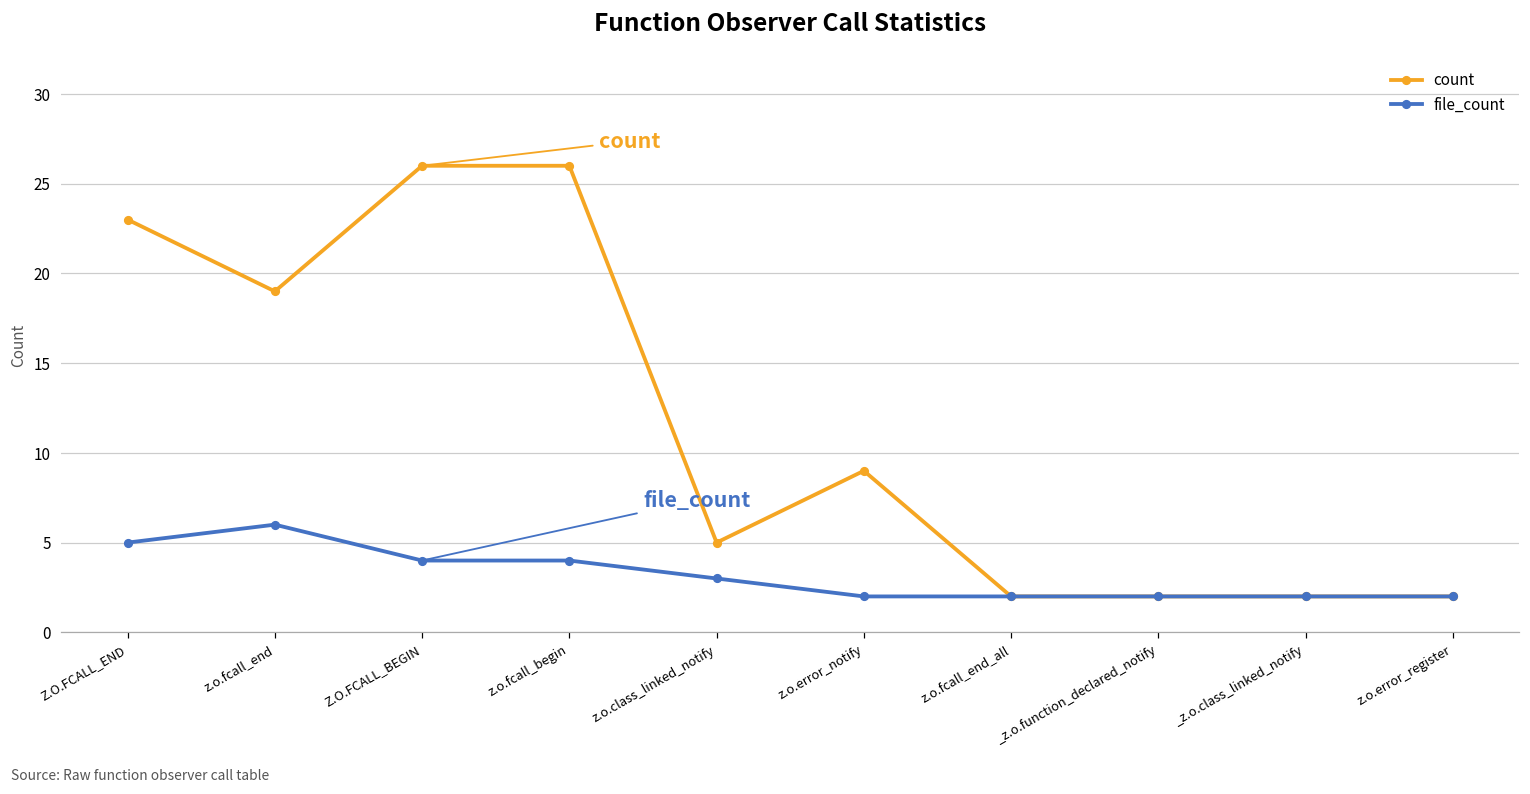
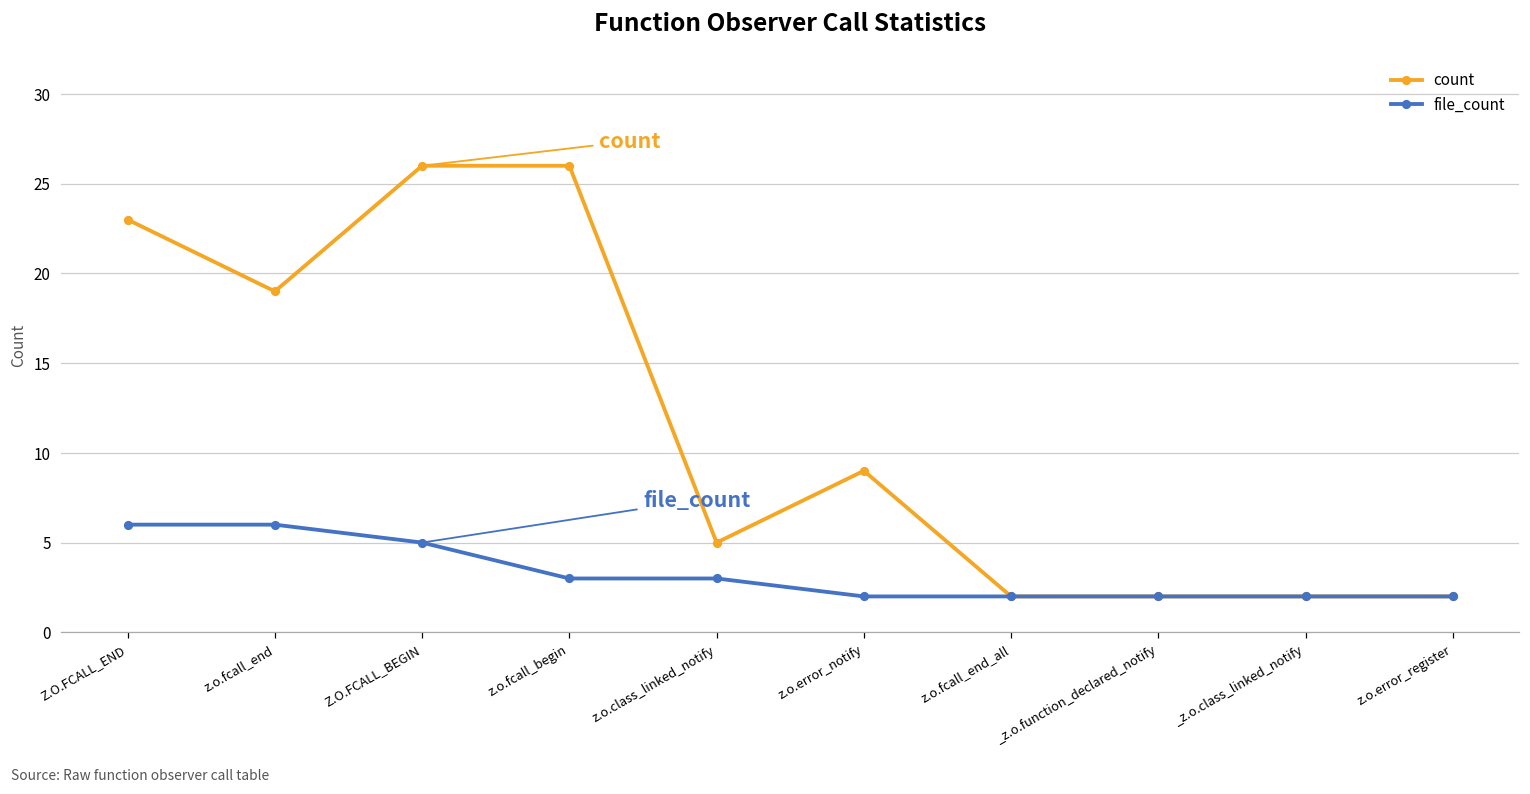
file_count, Z.O.FCALL_END: 5 -> 6
file_count, Z.O.FCALL_BEGIN: 4 -> 5
file_count, z.o.fcall_begin: 4 -> 3
